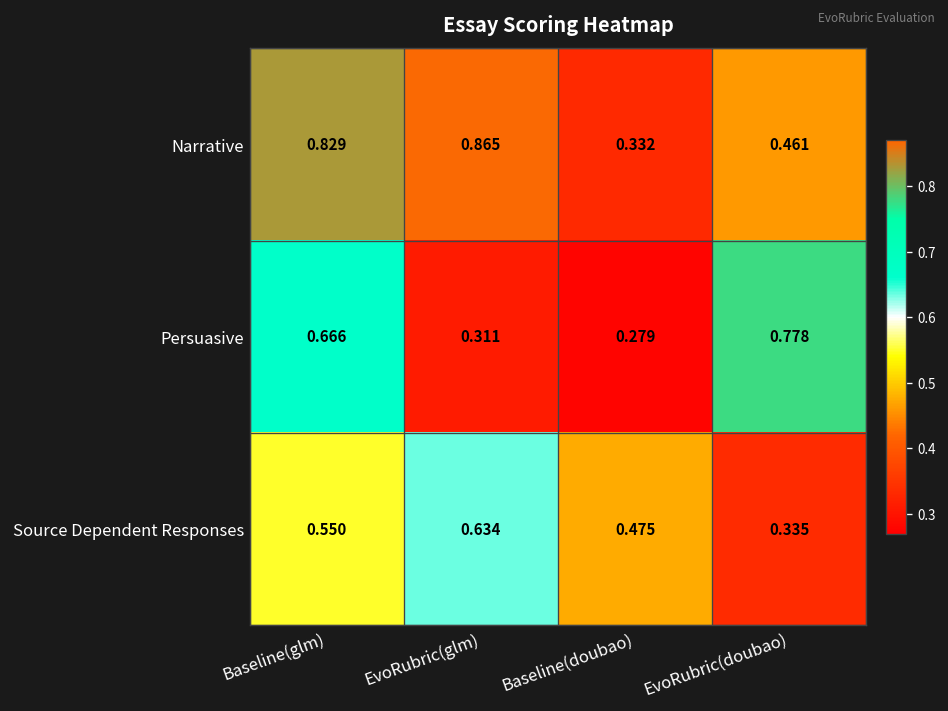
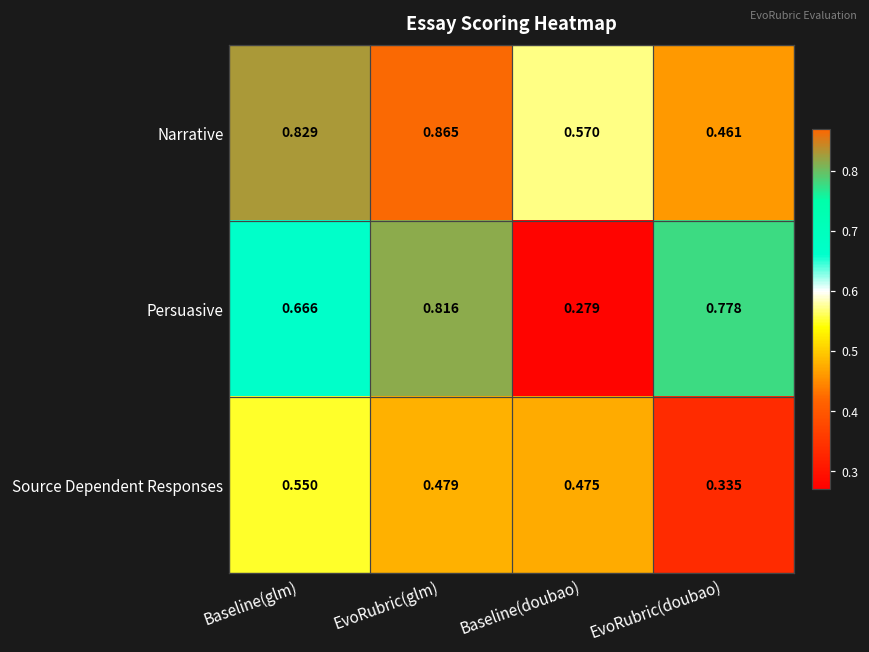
Narrative, Baseline(doubao): 0.332 -> 0.570
Persuasive, EvoRubric(glm): 0.311 -> 0.816
Source Dependent Responses, EvoRubric(glm): 0.634 -> 0.479
